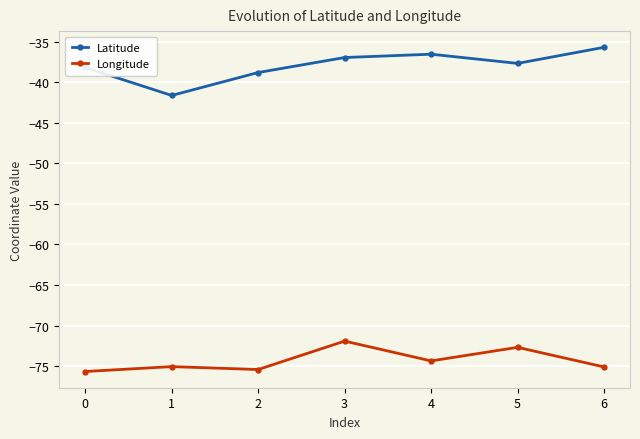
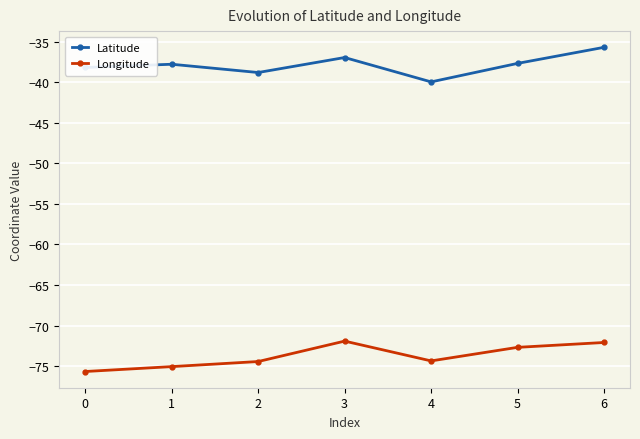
Latitude, 1: -42 -> -38
Longitude, 2: -75 -> -74
Latitude, 4: -37 -> -40
Longitude, 6: -75 -> -72
